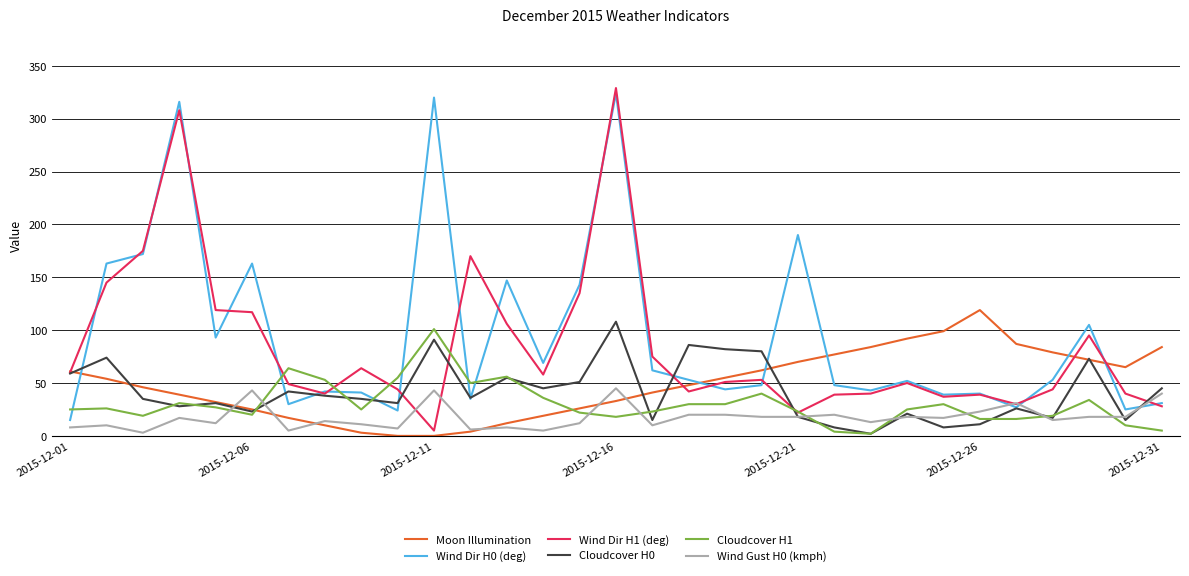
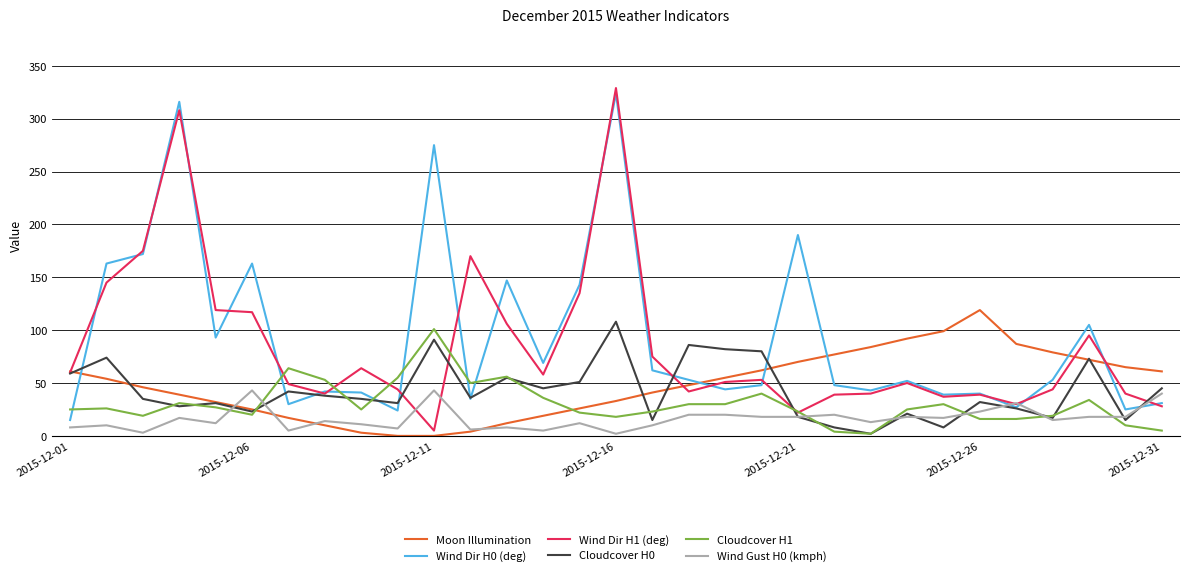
Wind Dir H0 (deg), 2015-12-11: 320 -> 275
Wind Gust H0 (kmph), 2015-12-16: 45 -> 2
Cloudcover H0, 2015-12-26: 11 -> 32
Moon Illumination, 2015-12-31: 84 -> 61
